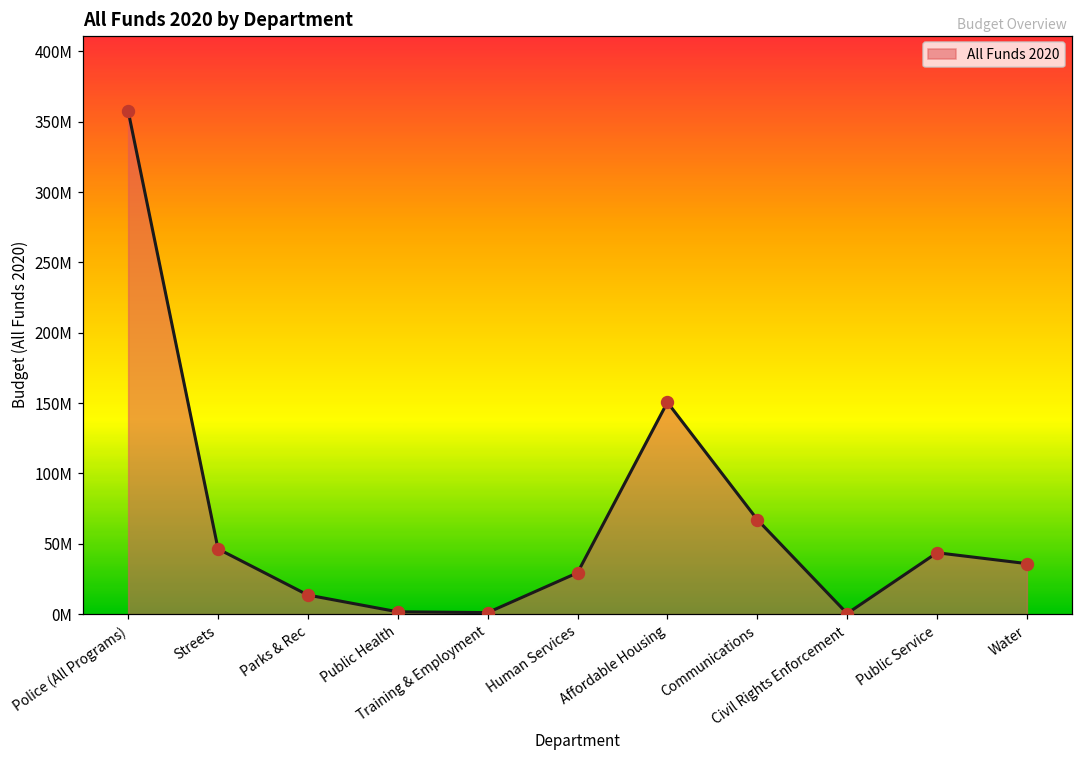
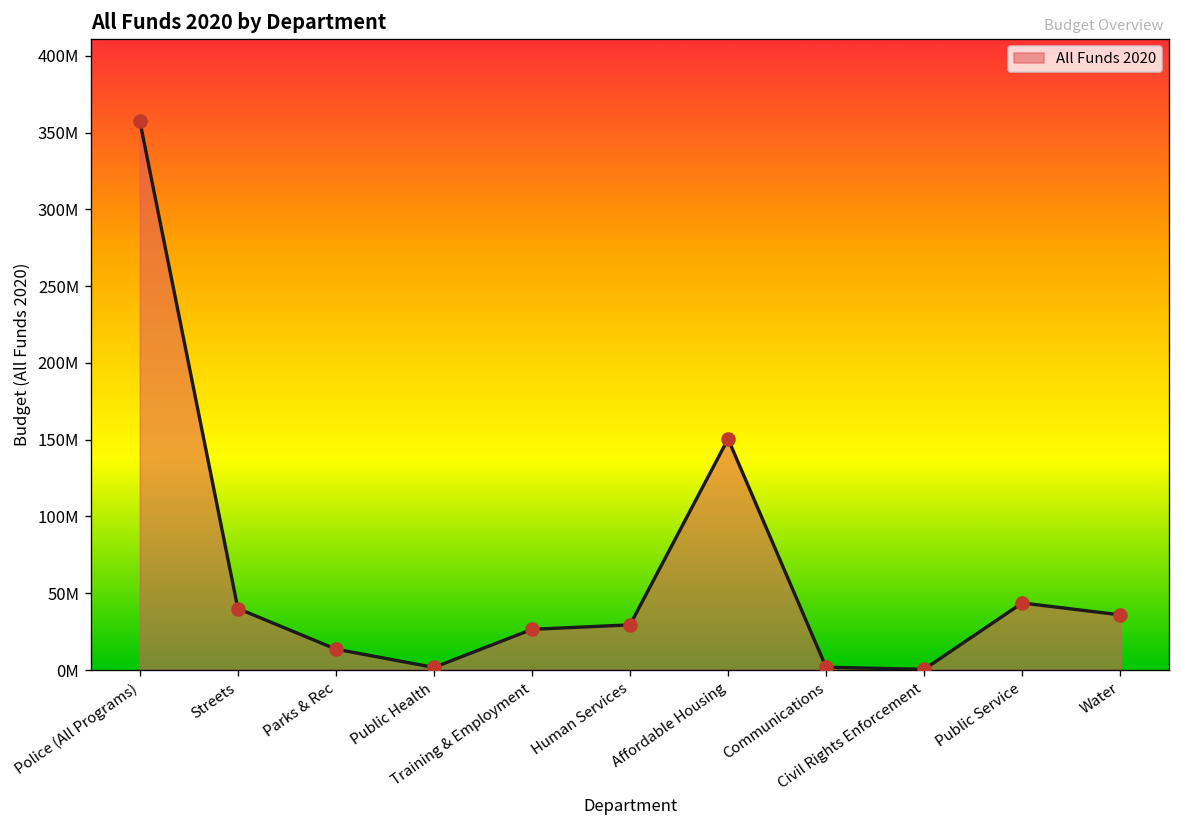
Streets: 46000000 -> 40000000
Training & Employment: 1000000 -> 26000000
Communications: 67000000 -> 2000000
